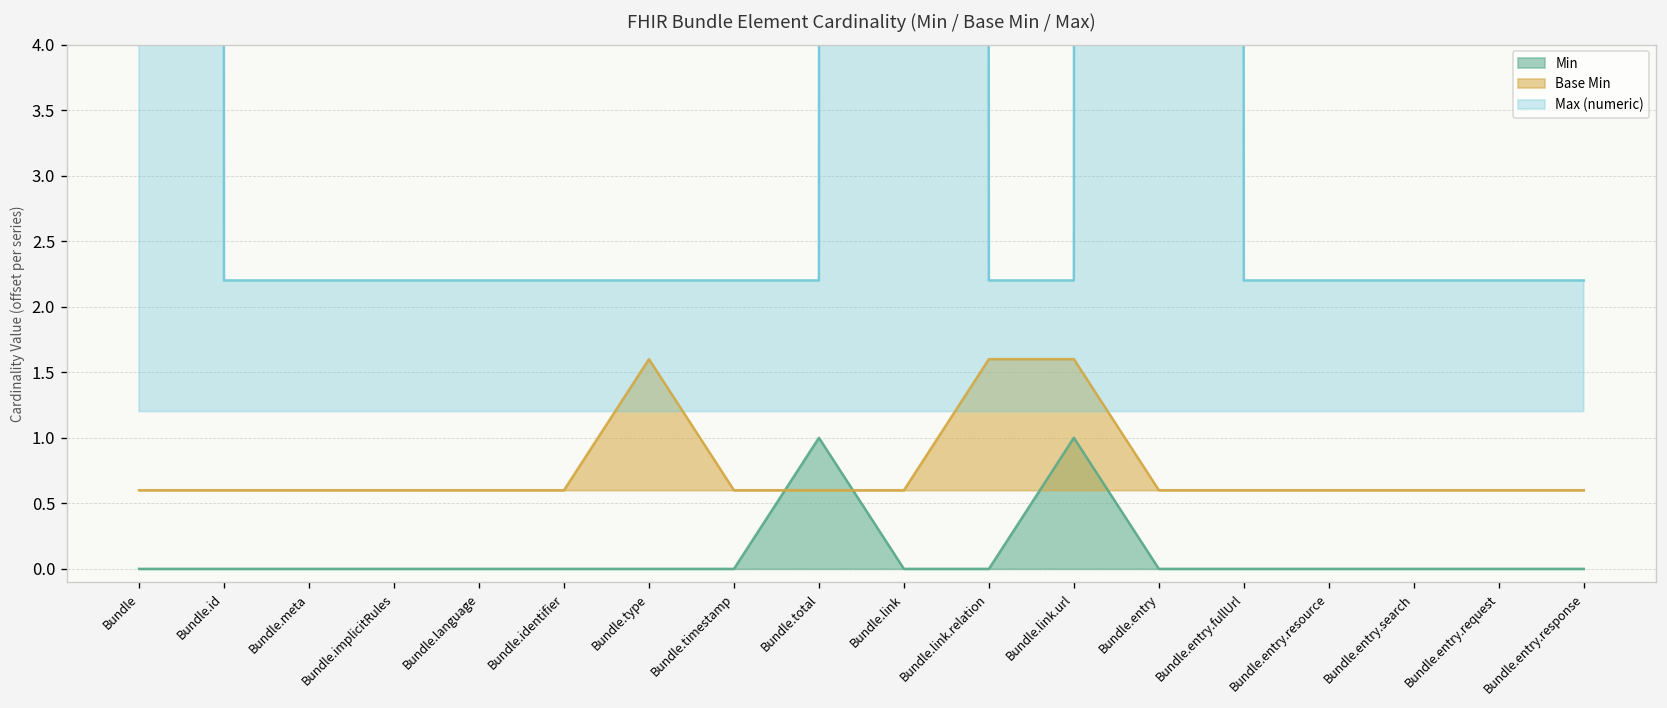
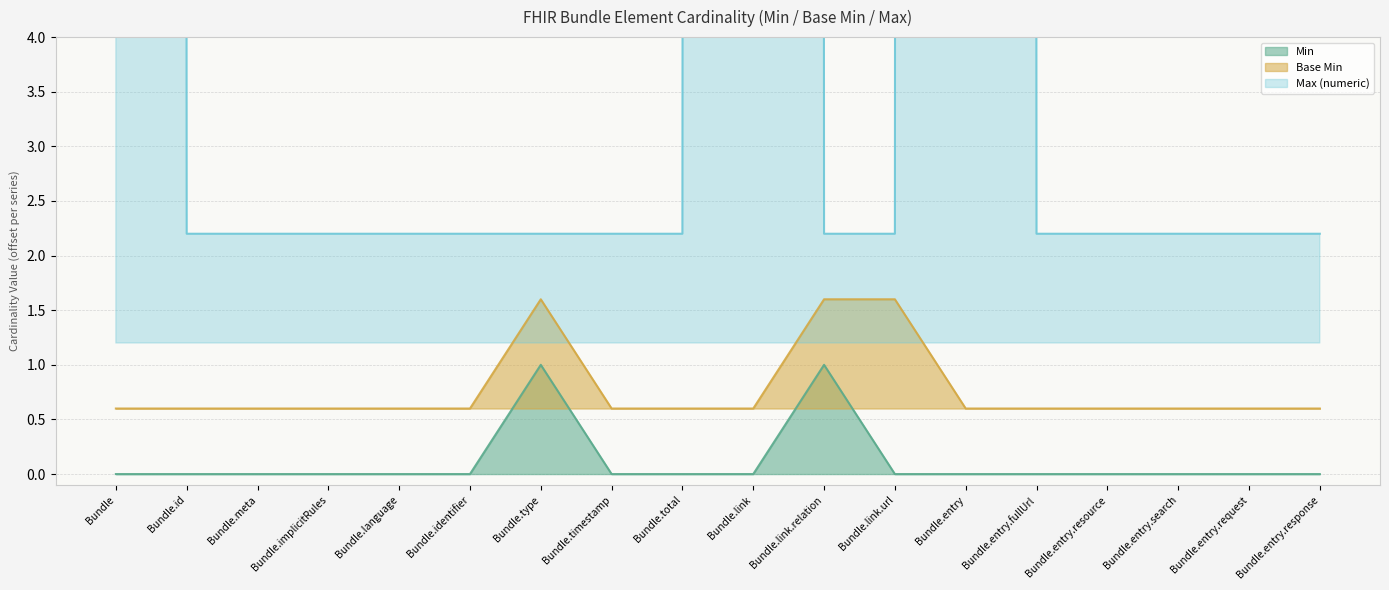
Min, Bundle.type: 0 -> 1
Min, Bundle.total: 1 -> 0
Min, Bundle.link.relation: 0 -> 1
Min, Bundle.link.url: 1 -> 0
